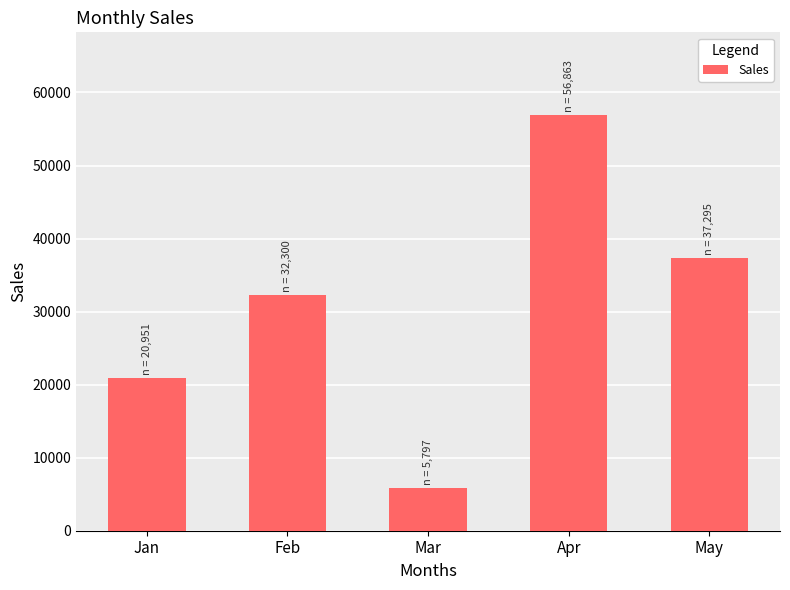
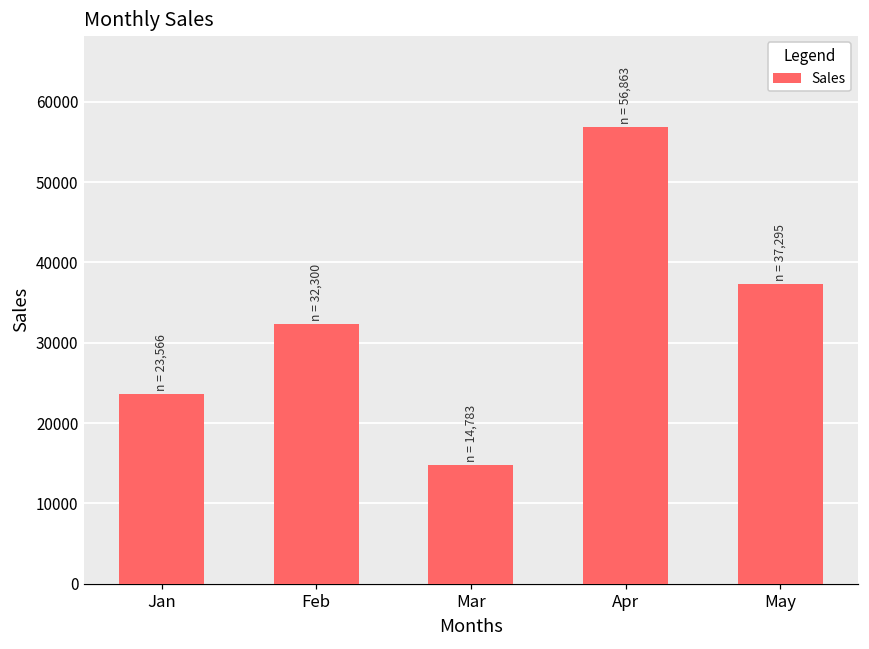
Jan: 20,951 -> 23,566
Mar: 5,797 -> 14,783
